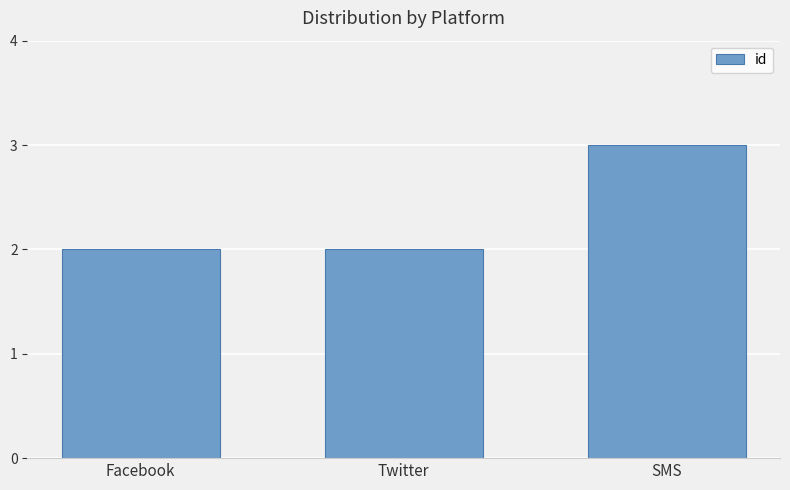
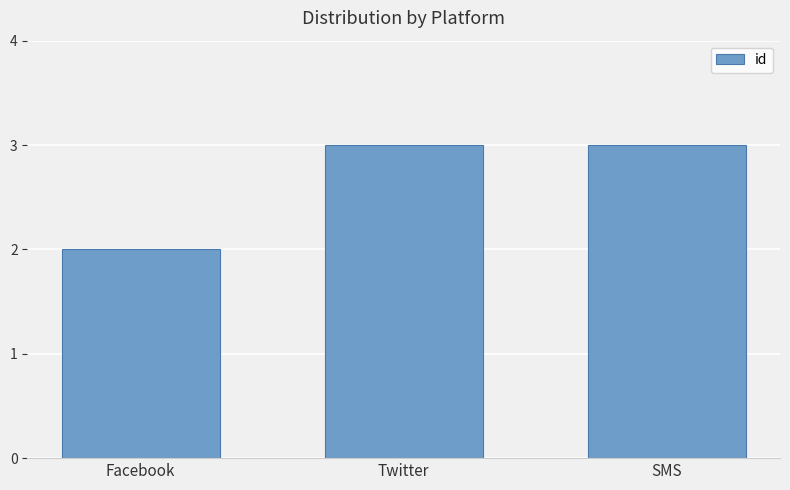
Twitter: 2 -> 3
